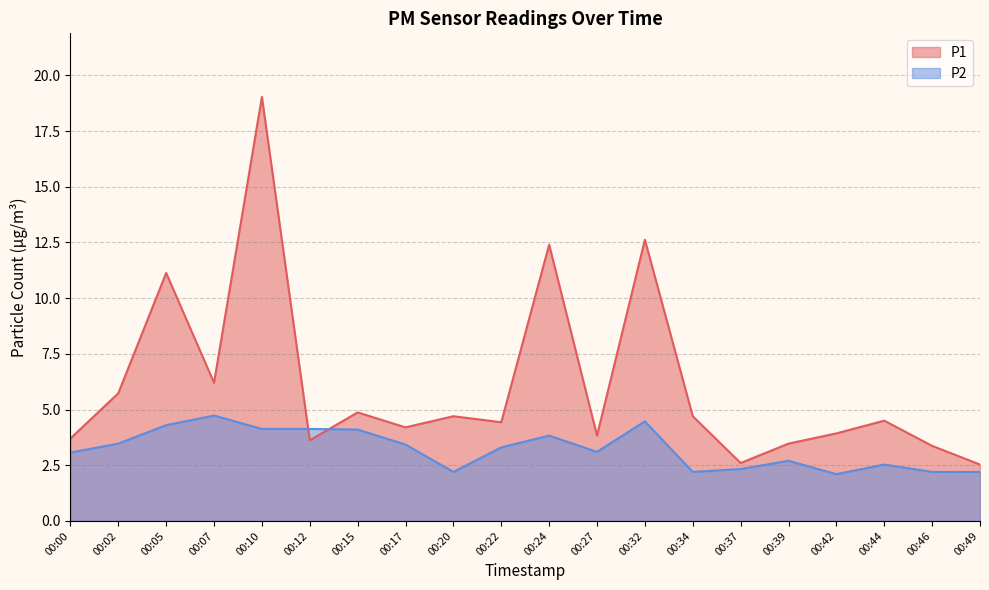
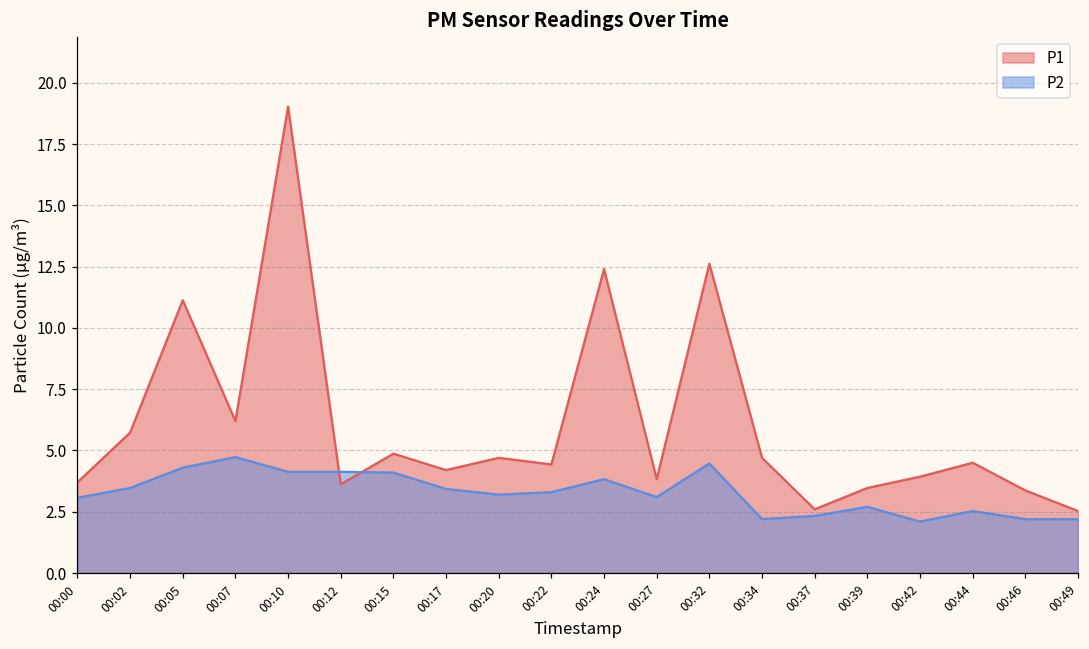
P2, 00:20: 2.2 -> 3.2
